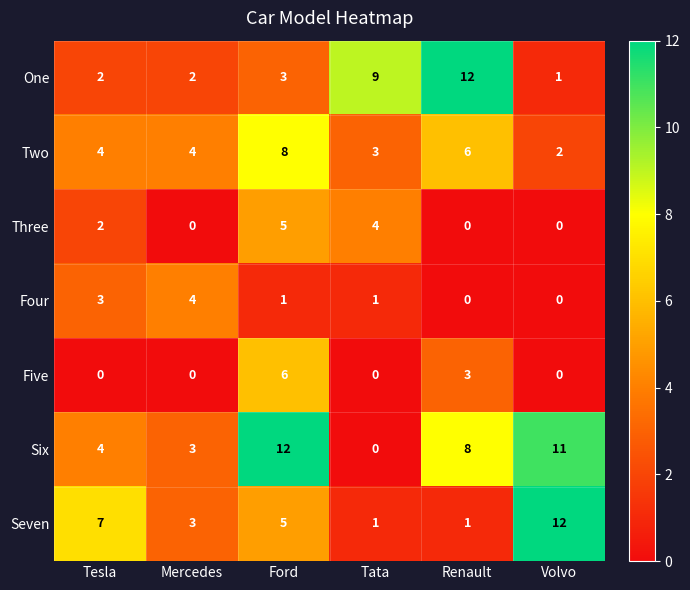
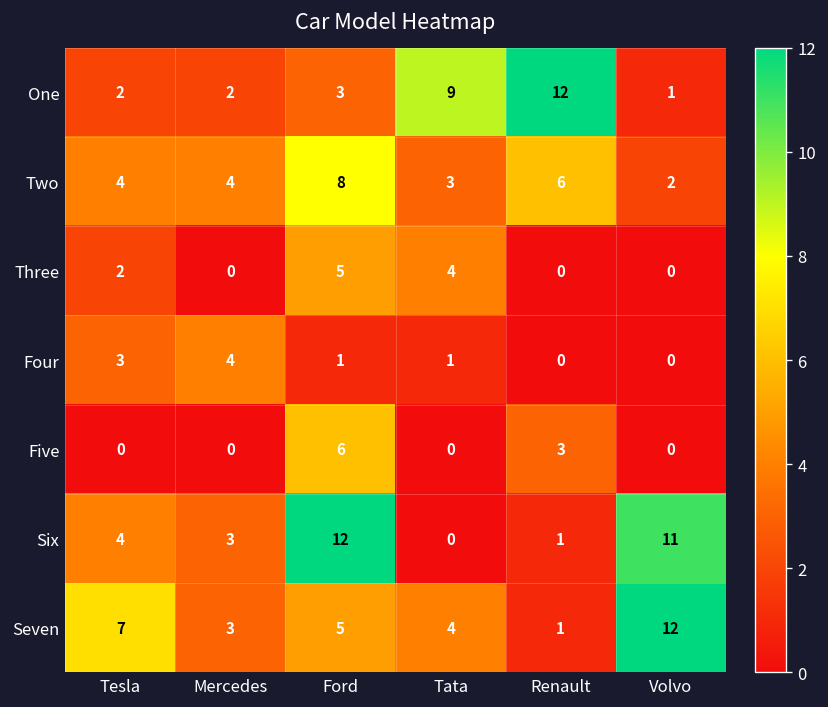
Six, Renault: 8 -> 1
Seven, Tata: 1 -> 4
